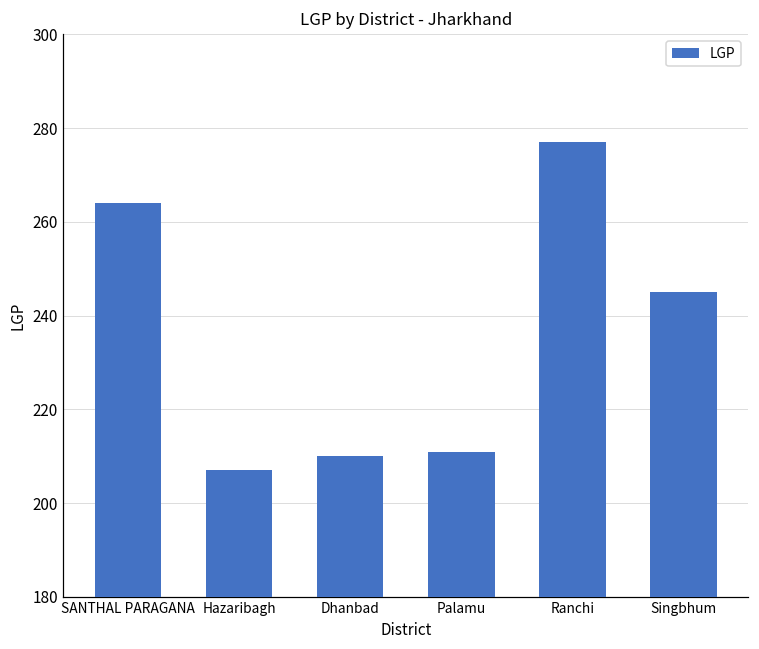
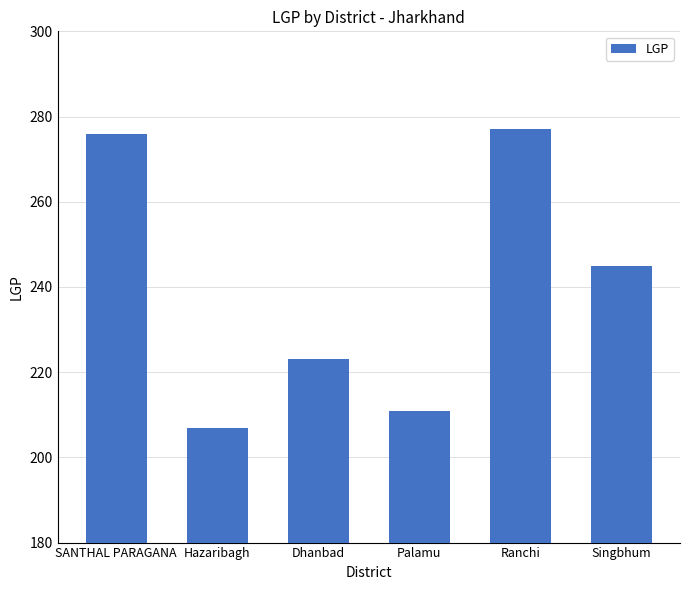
SANTHAL PARAGANA: 264 -> 276
Dhanbad: 210 -> 223
